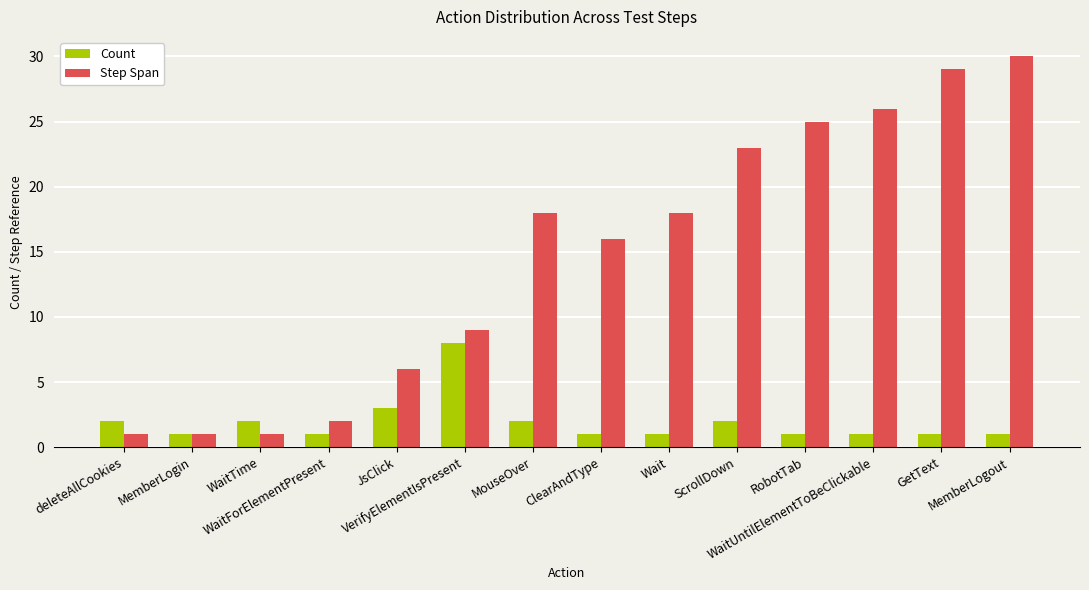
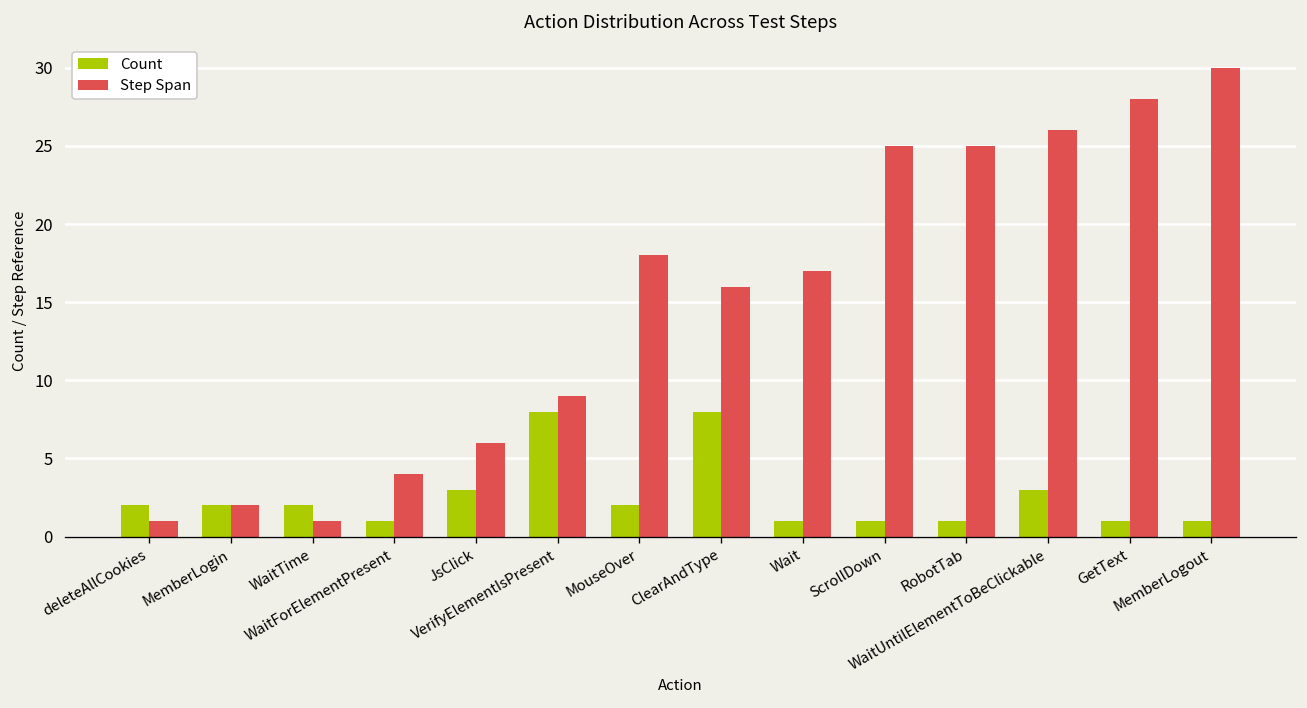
Count, MemberLogin: 1 -> 2
Step Span, MemberLogin: 1 -> 2
Step Span, WaitForElementPresent: 2 -> 4
Count, ClearAndType: 1 -> 8
Step Span, Wait: 18 -> 17
Count, ScrollDown: 2 -> 1
Step Span, ScrollDown: 23 -> 25
Count, WaitUntilElementToBeClickable: 1 -> 3
Step Span, GetText: 29 -> 28
